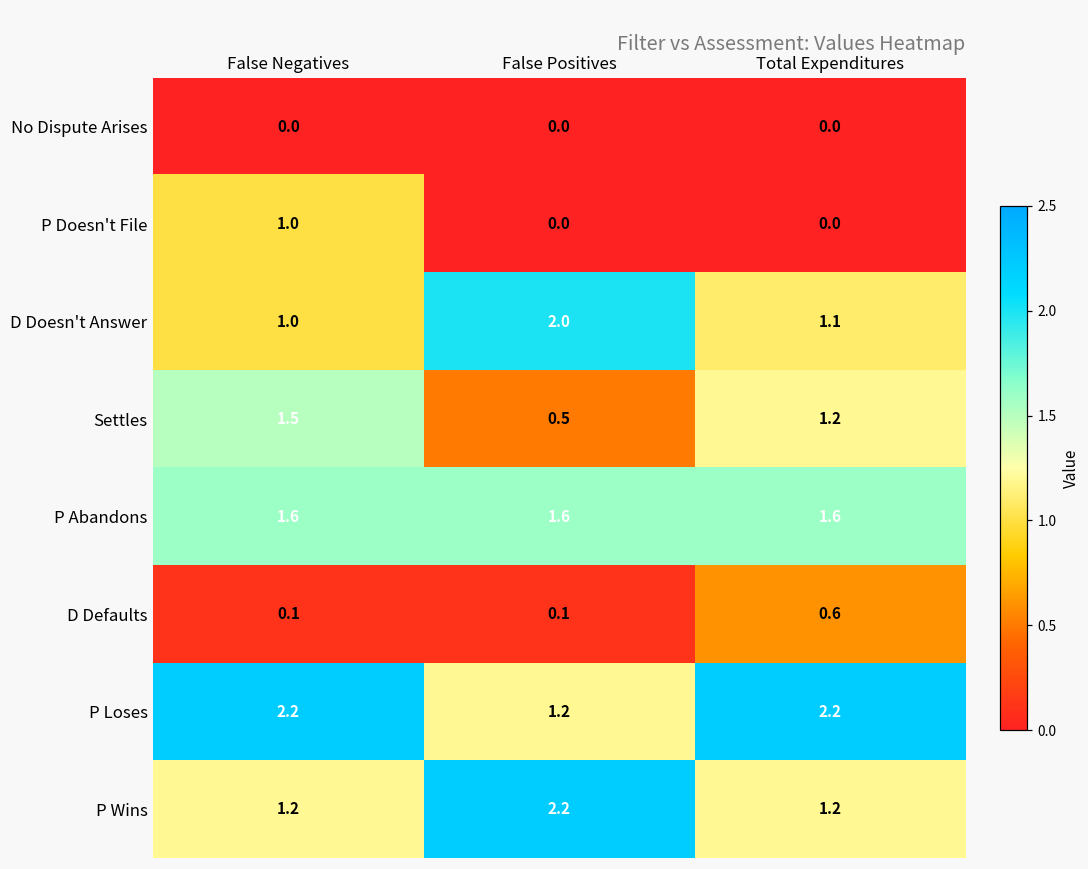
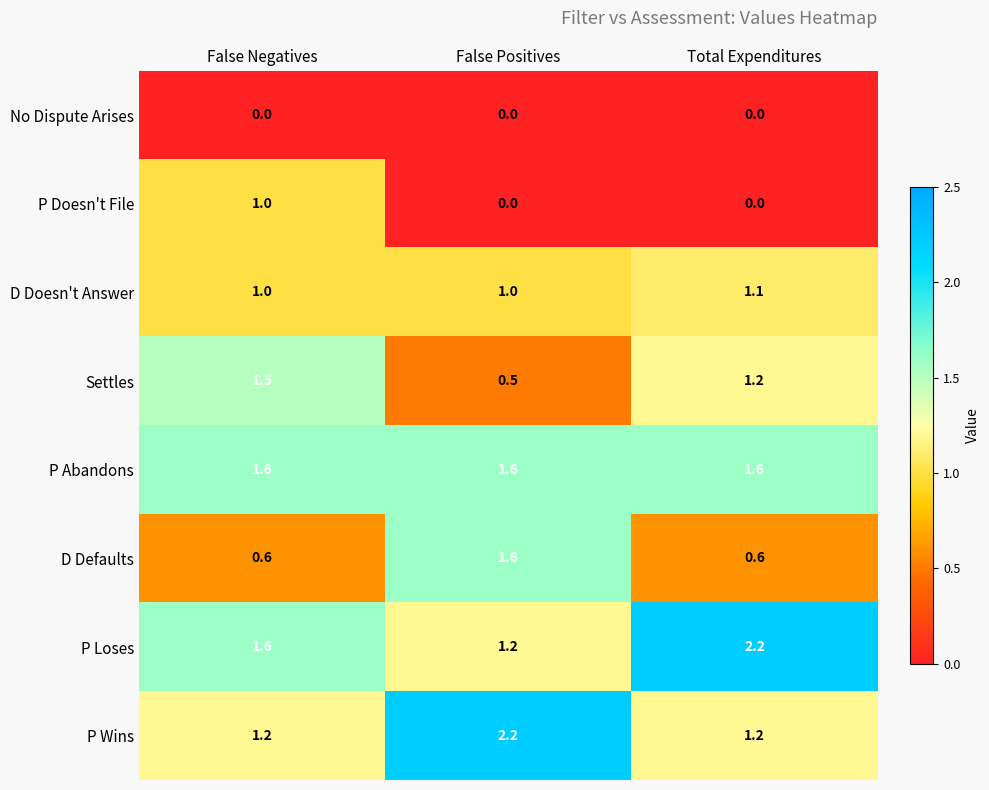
D Doesn't Answer, False Positives: 2.0 -> 1.0
D Defaults, False Negatives: 0.1 -> 0.6
D Defaults, False Positives: 0.1 -> 1.6
P Loses, False Negatives: 2.2 -> 1.6
